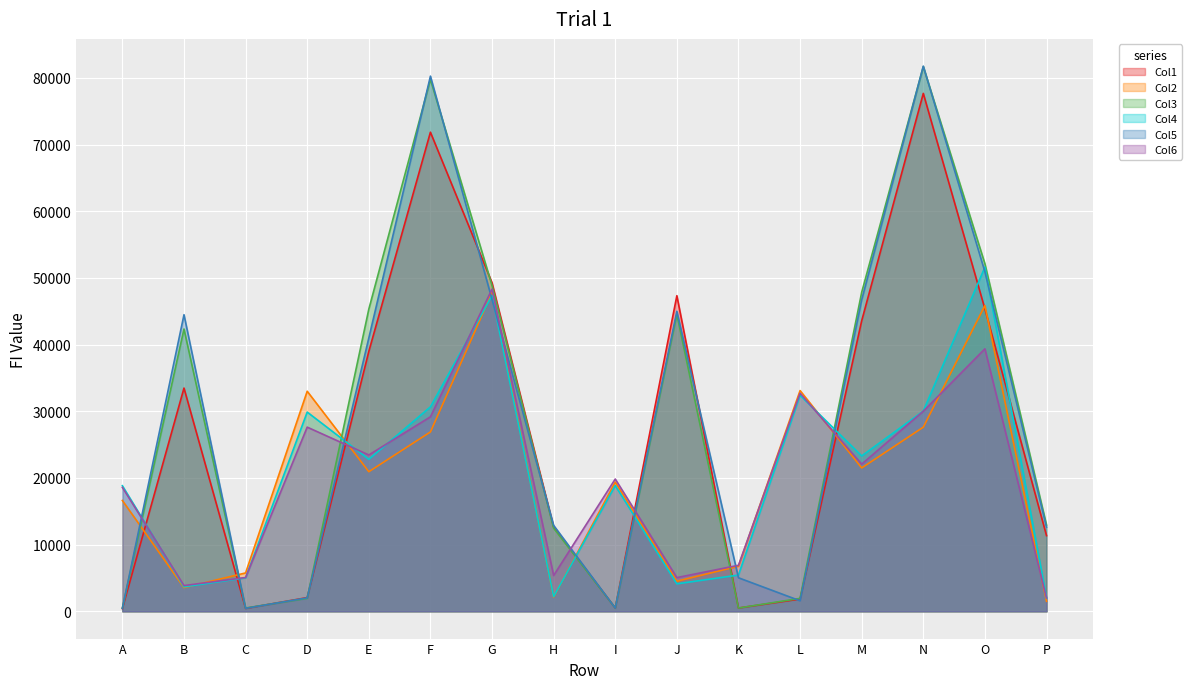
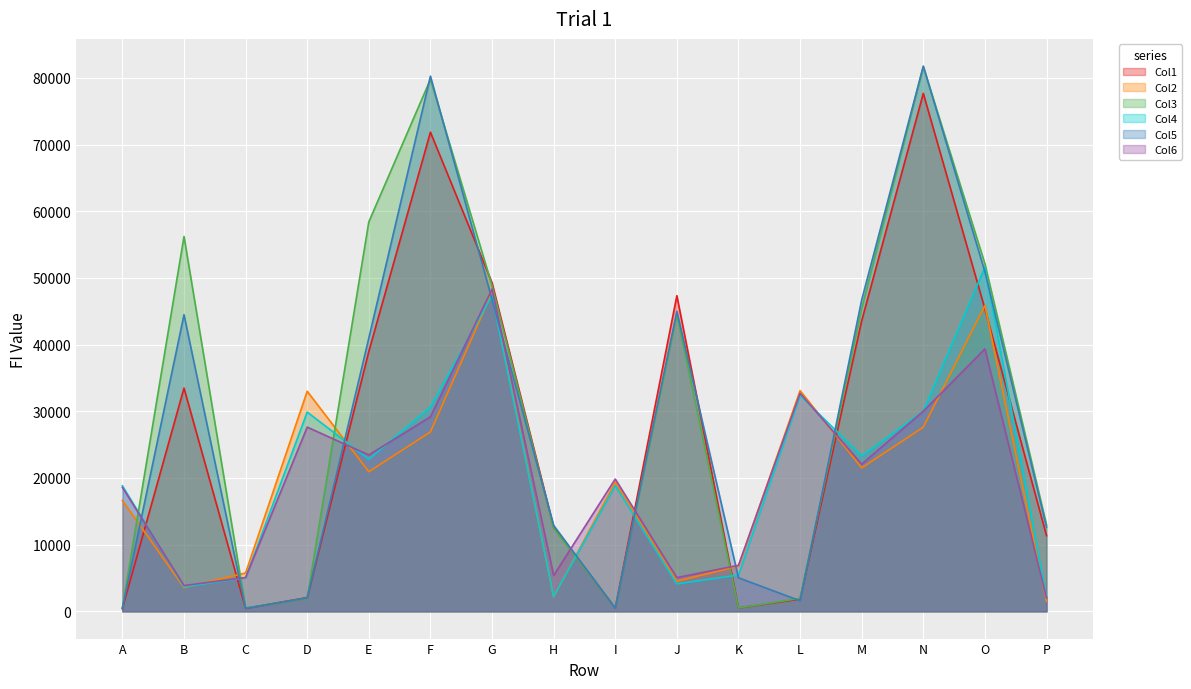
Col3, B: 42000 -> 56000
Col3, E: 45000 -> 58000
Col3, M: 48000 -> 45000
